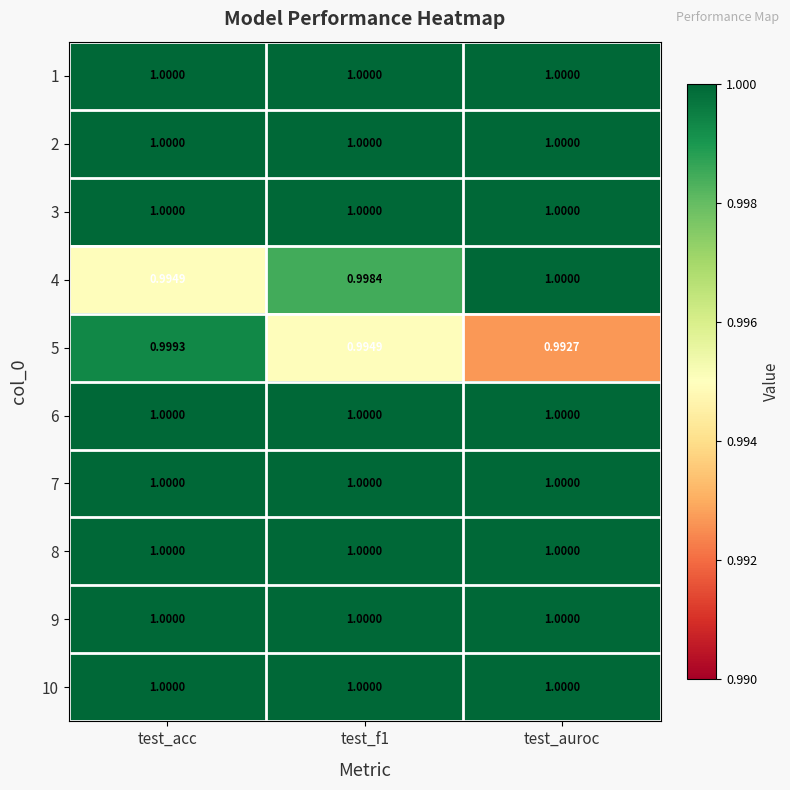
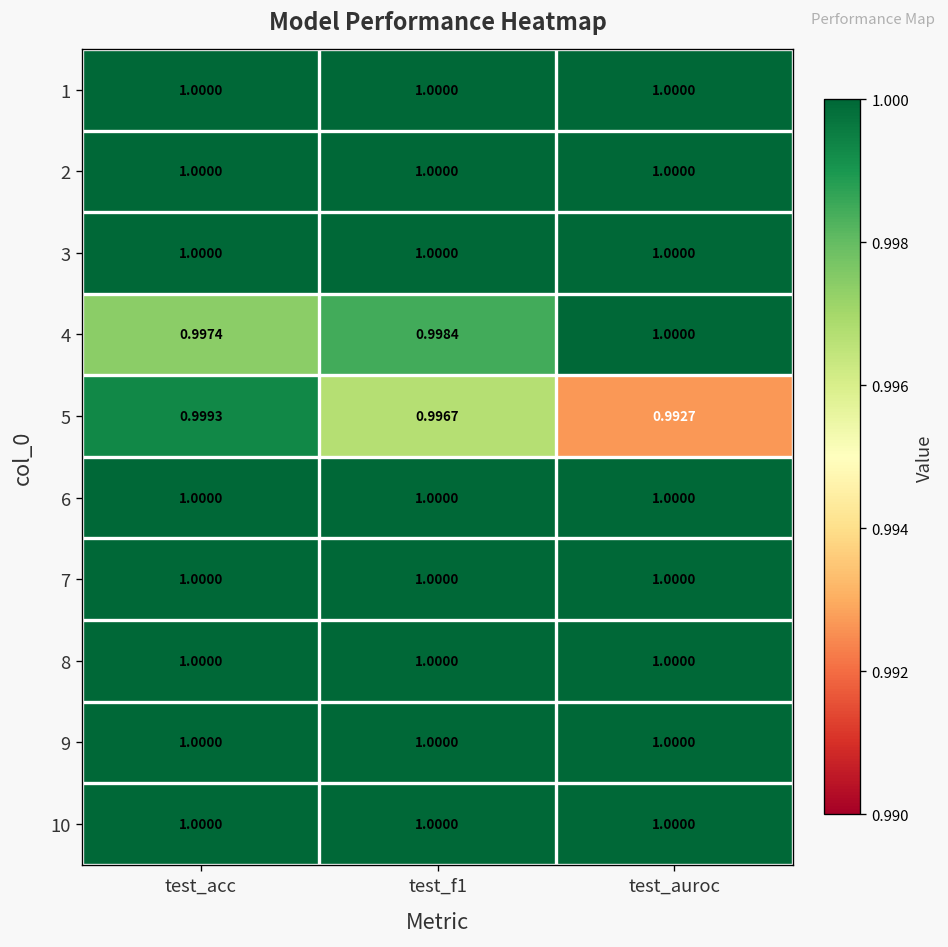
4, test_acc: 0.9949 -> 0.9974
5, test_f1: 0.9949 -> 0.9967
